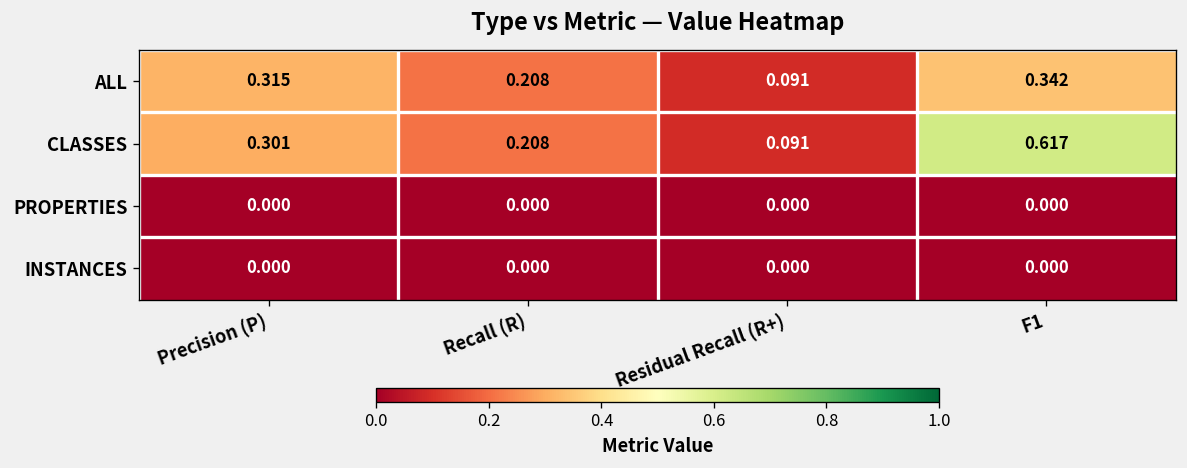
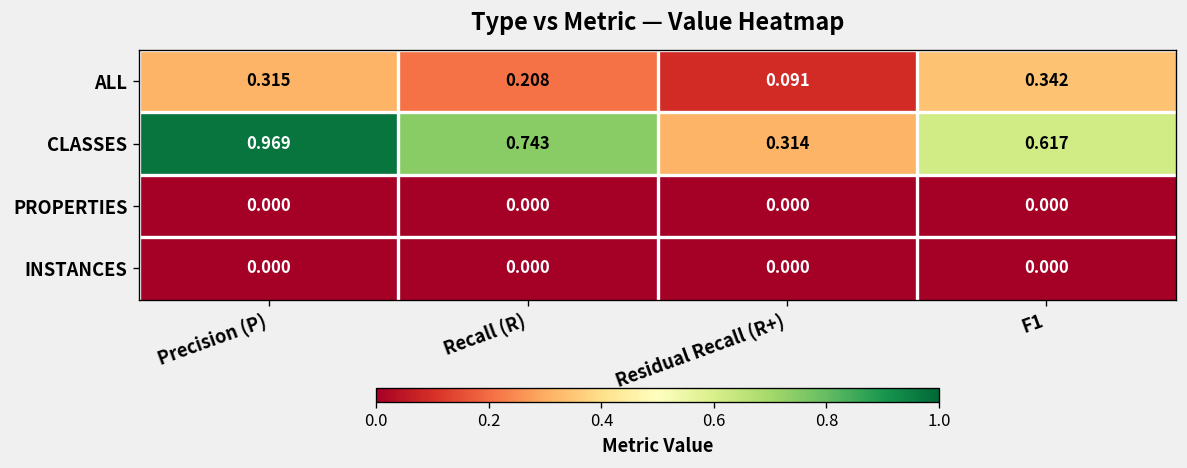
CLASSES, Precision (P): 0.301 -> 0.969
CLASSES, Recall (R): 0.208 -> 0.743
CLASSES, Residual Recall (R+): 0.091 -> 0.314
